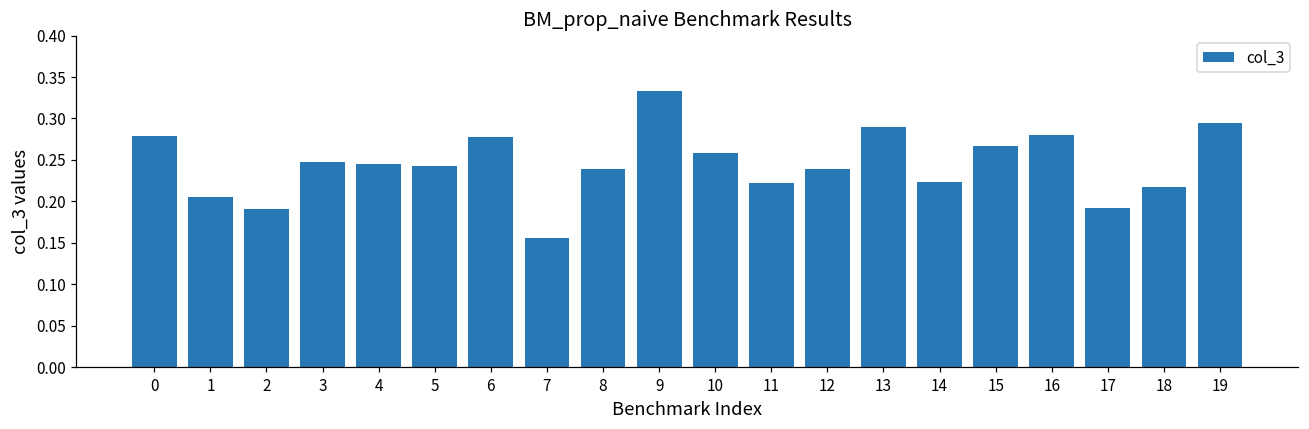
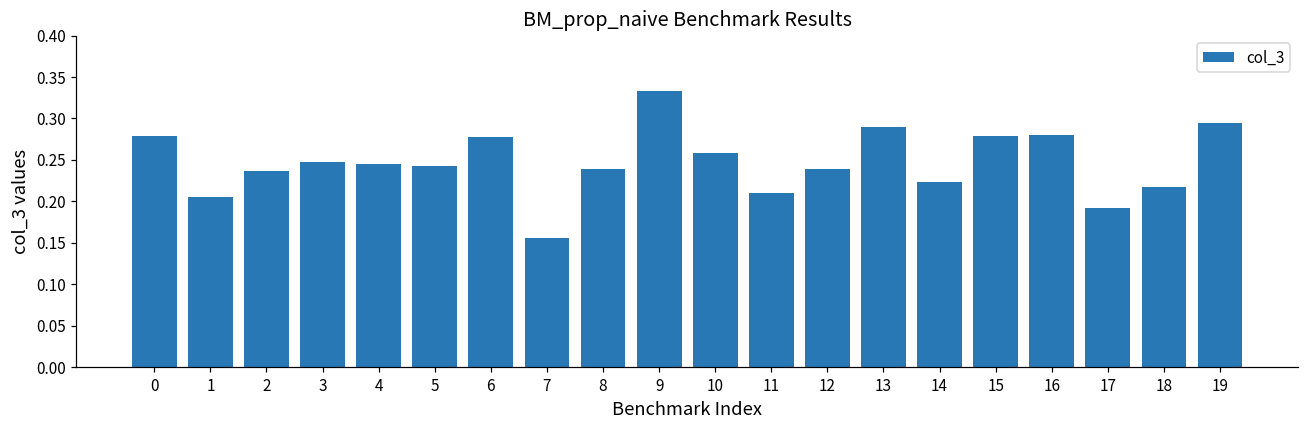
2: 0.19 -> 0.24
11: 0.22 -> 0.21
15: 0.27 -> 0.28
